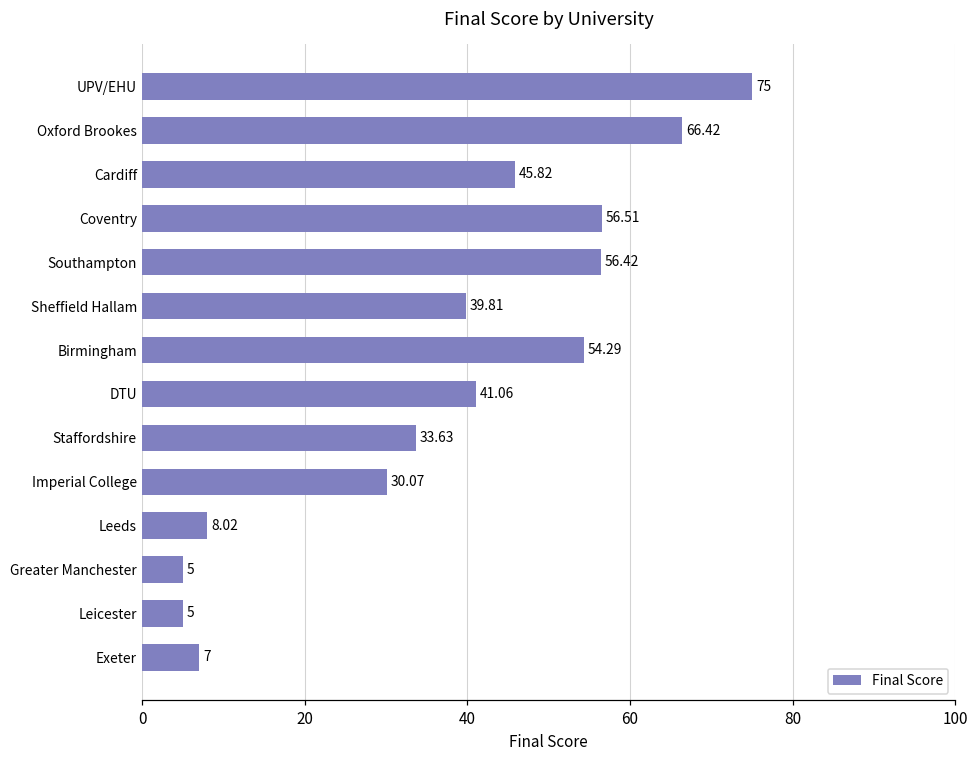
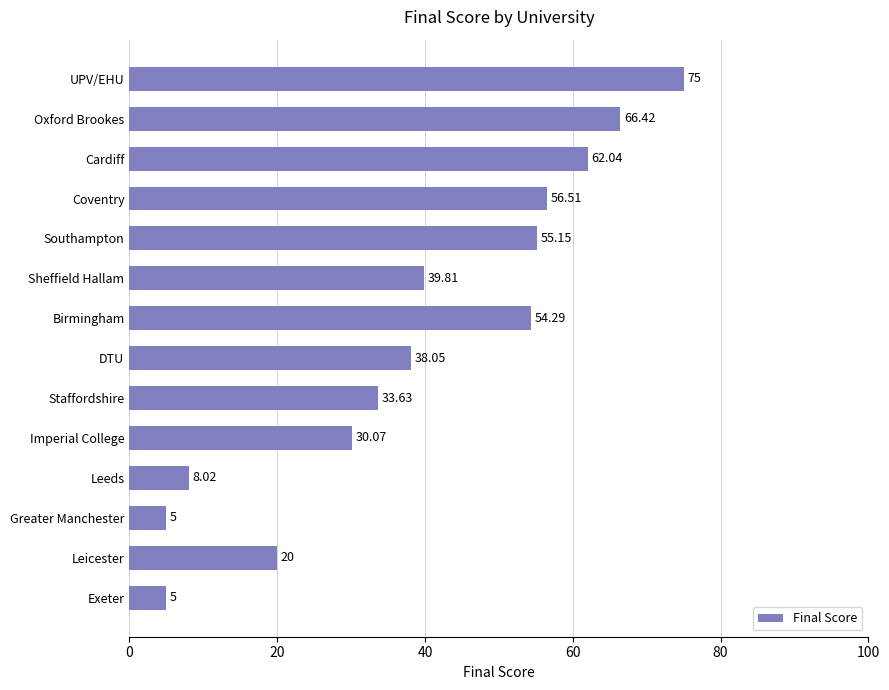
Cardiff: 45.82 -> 62.04
Southampton: 56.42 -> 55.15
DTU: 41.06 -> 38.05
Leicester: 5 -> 20
Exeter: 7 -> 5
